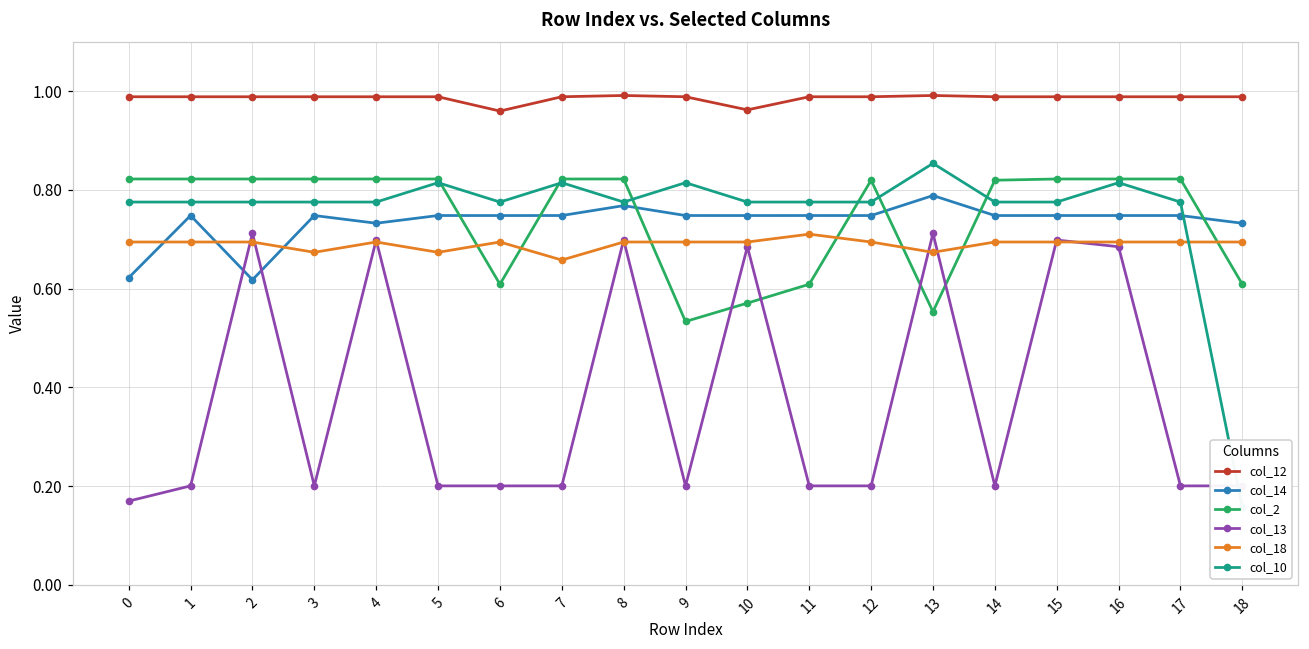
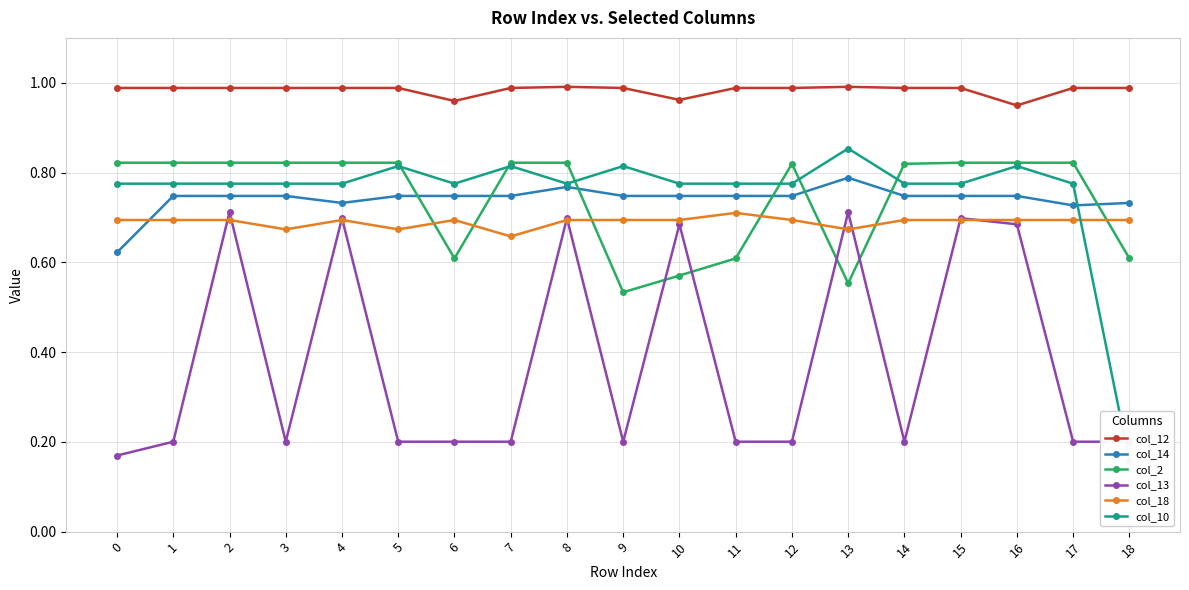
col_14, 2: 0.62 -> 0.75
col_12, 16: 0.99 -> 0.95
col_14, 17: 0.75 -> 0.73
